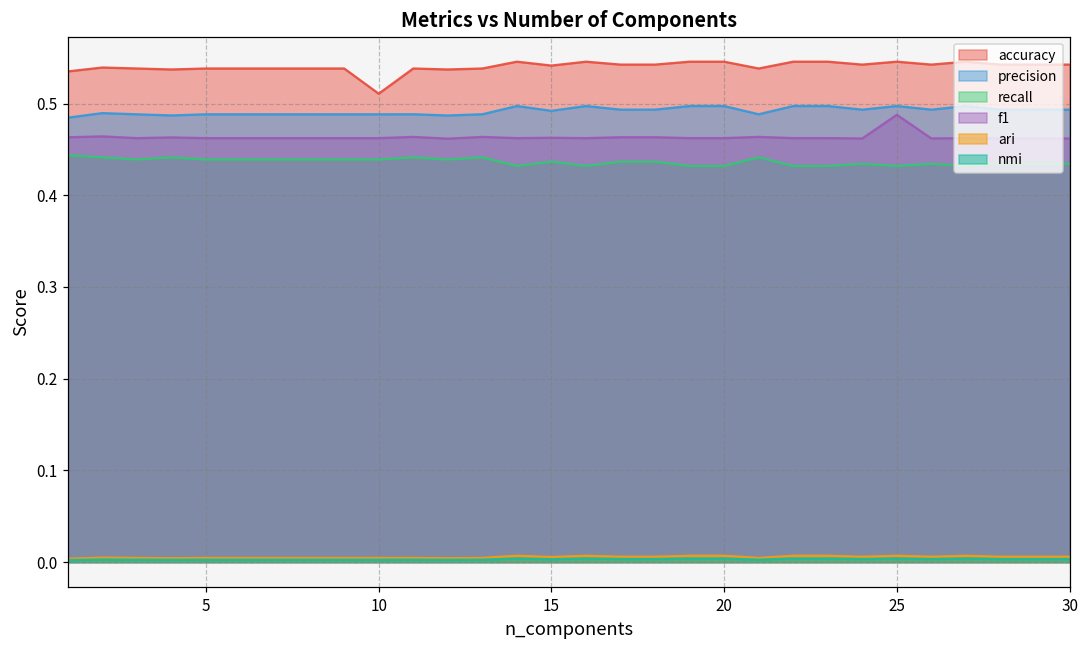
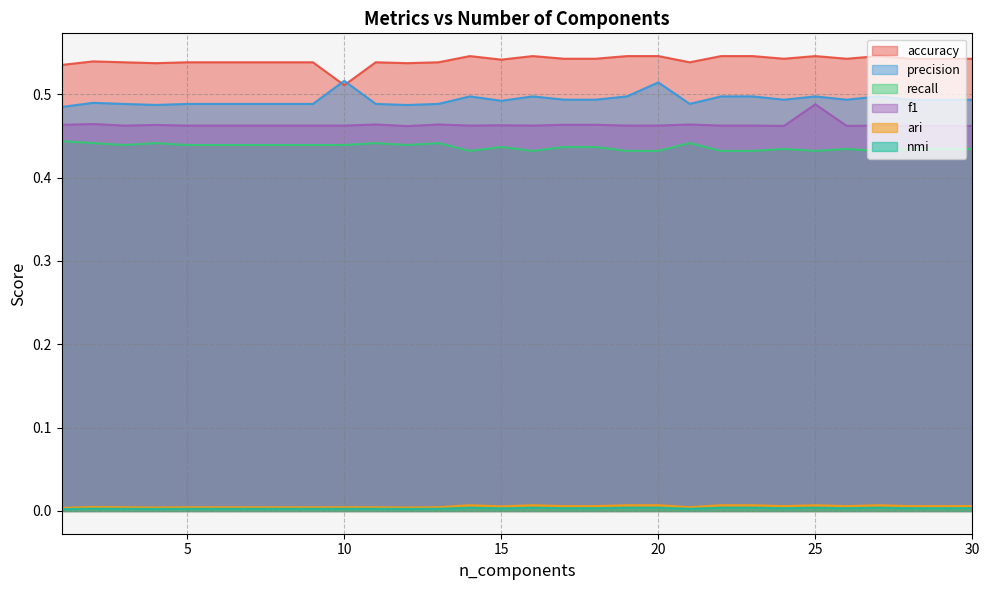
precision, 10: 0.49 -> 0.52
precision, 20: 0.50 -> 0.51
